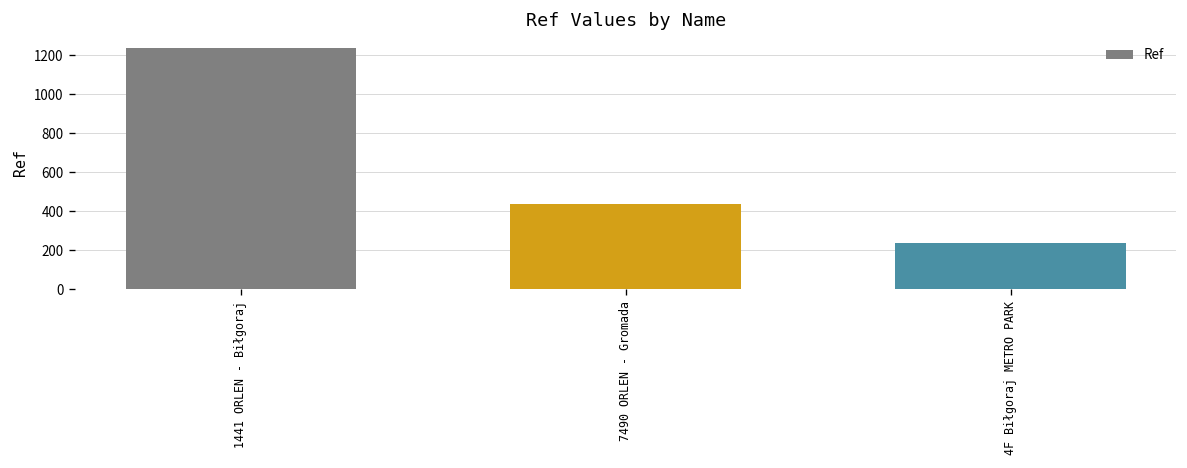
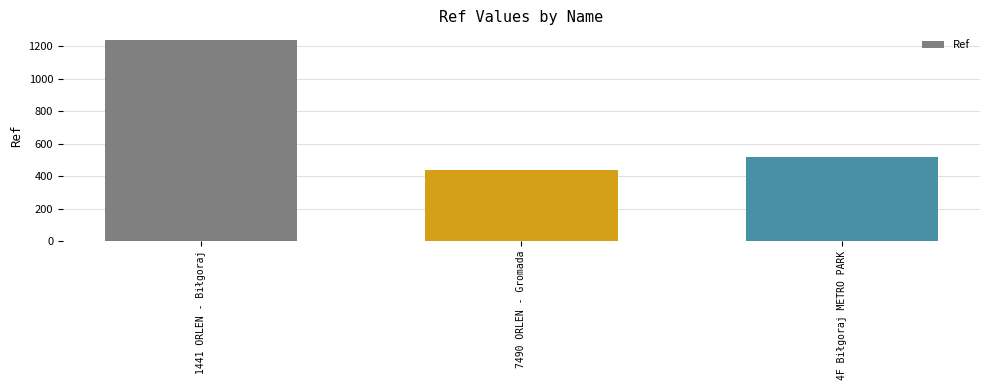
4F Biłgoraj METRO PARK: 240 -> 520
